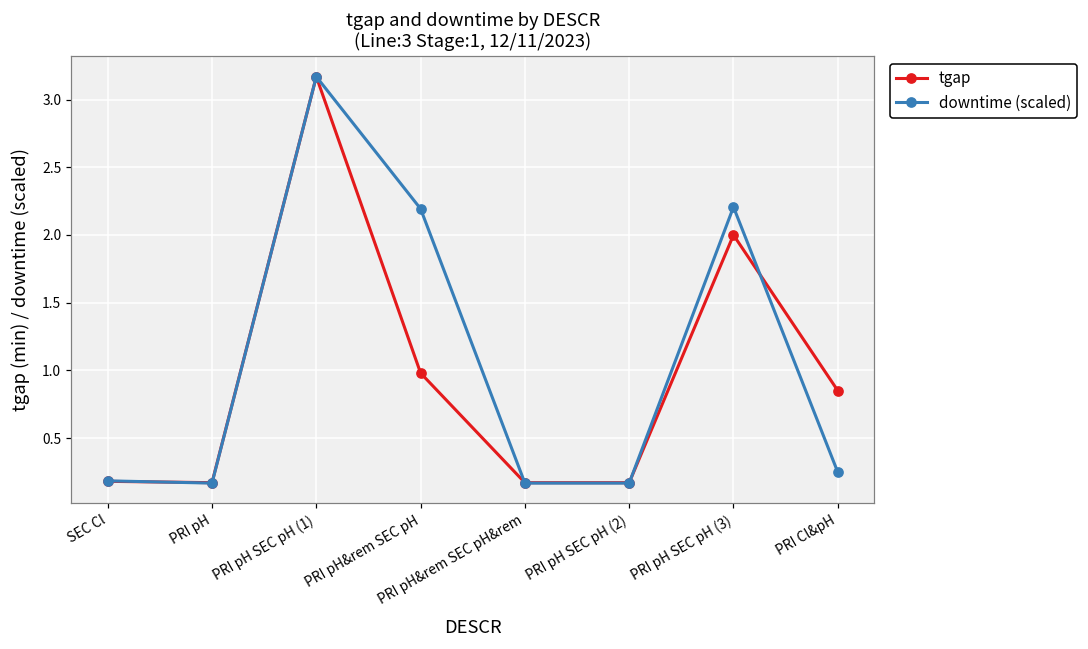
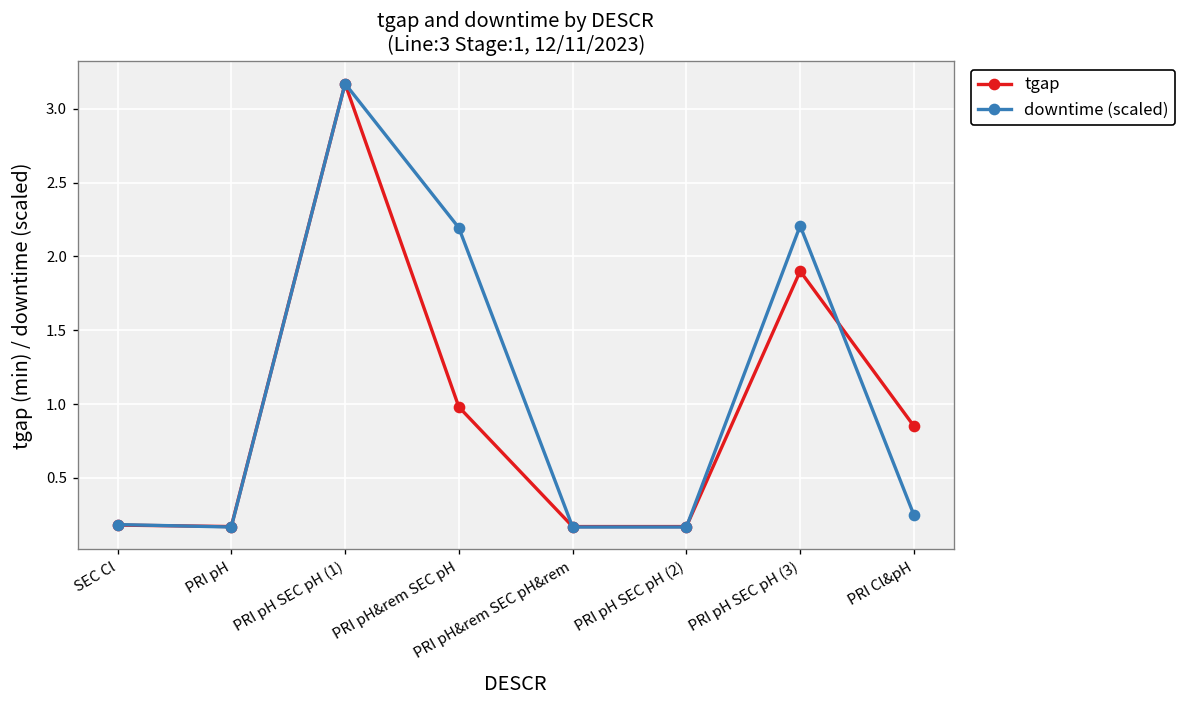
tgap, PRI pH SEC pH (3): 2.0 -> 1.9
